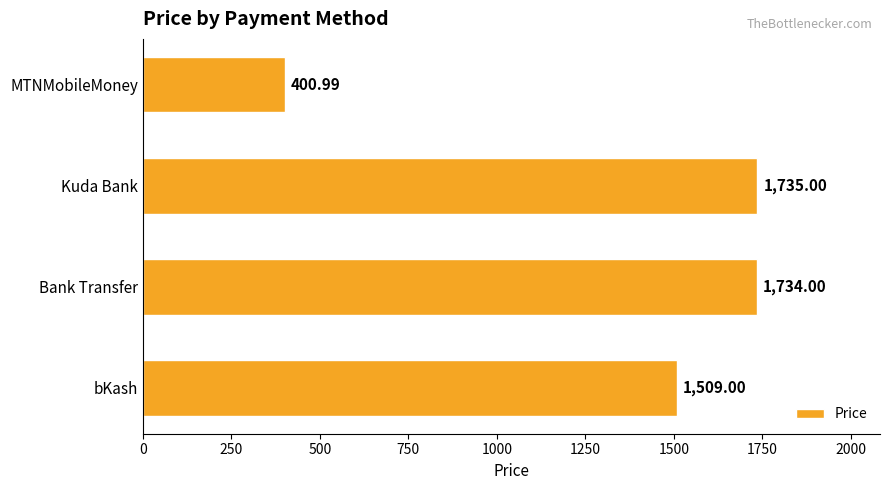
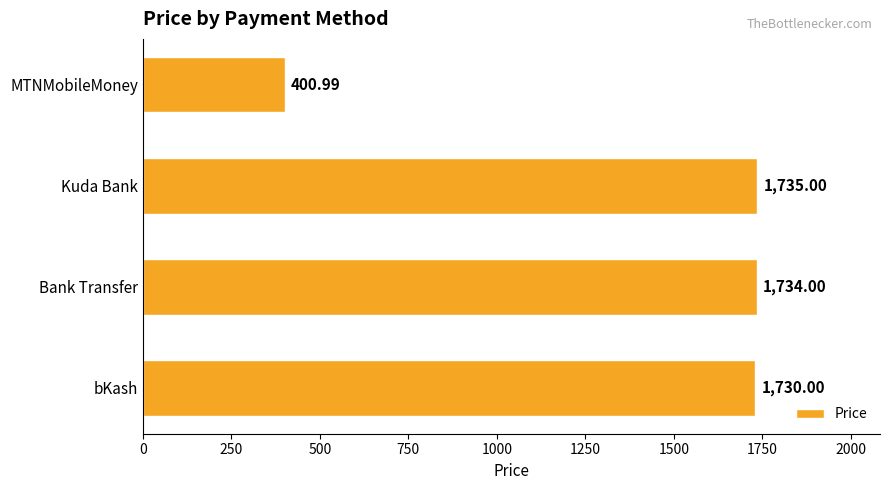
bKash: 1,509.00 -> 1,730.00
